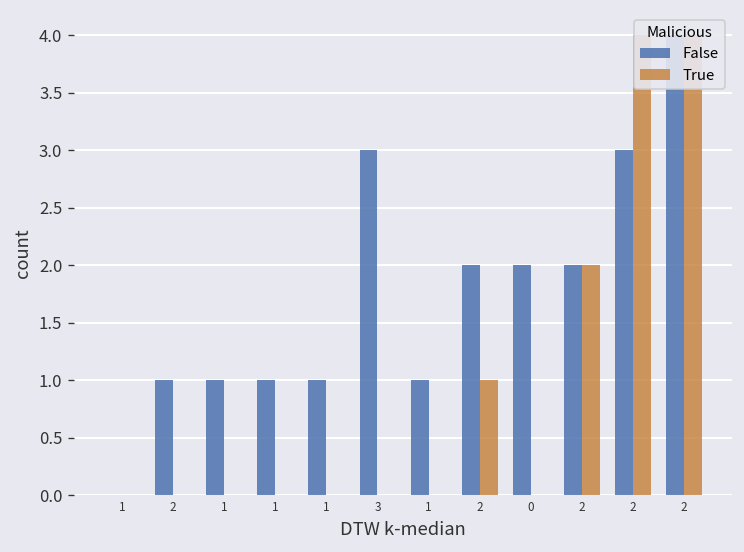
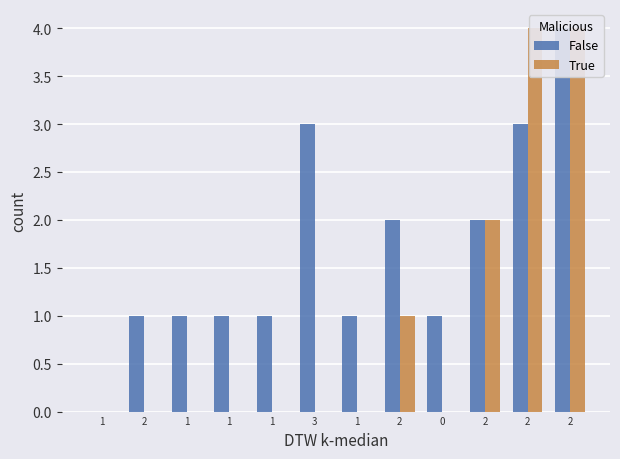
False, 0: 2 -> 1
